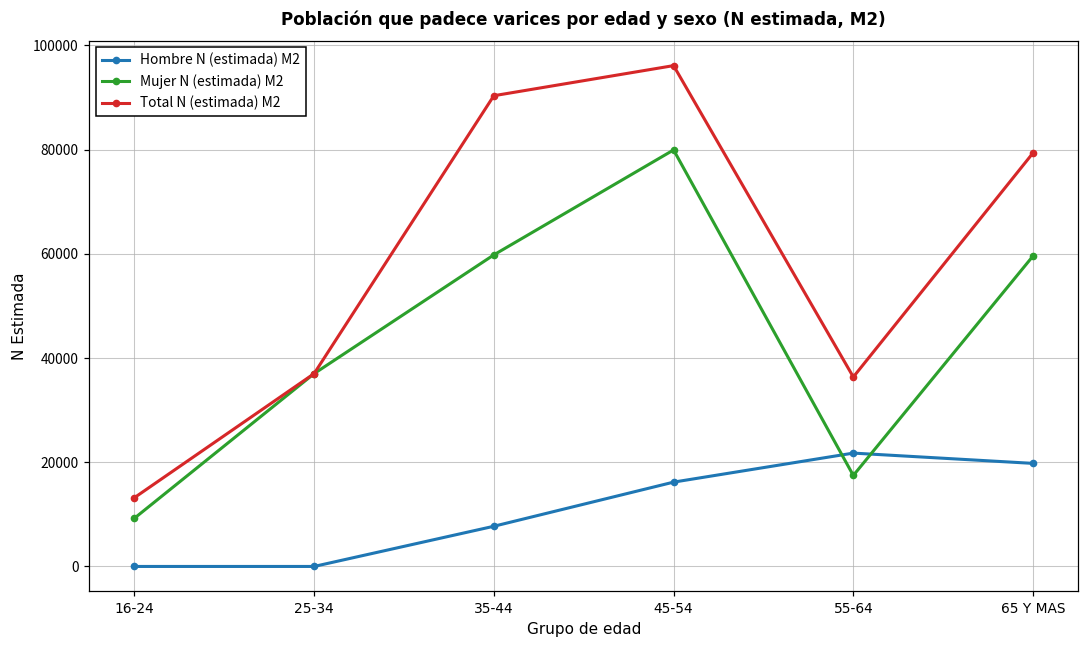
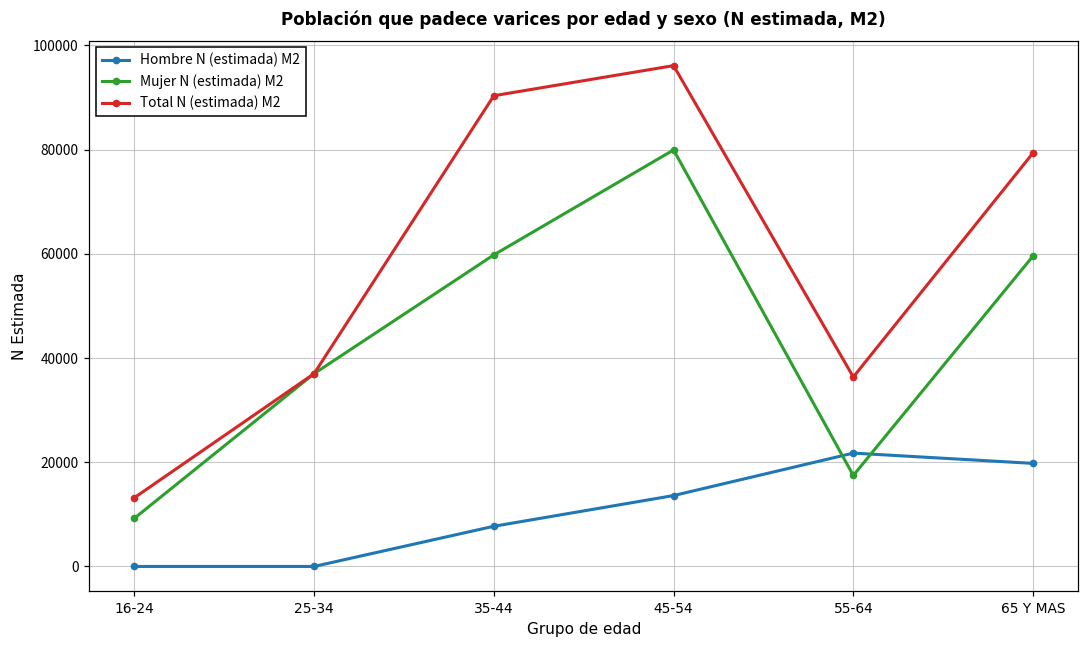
Hombre N (estimada) M2, 45-54: 16000 -> 14000
